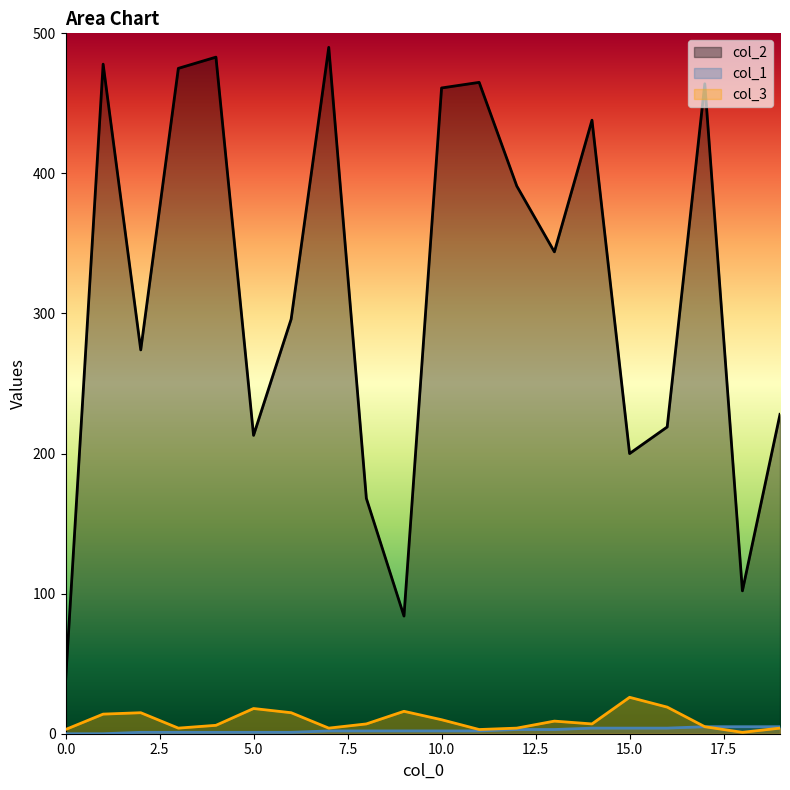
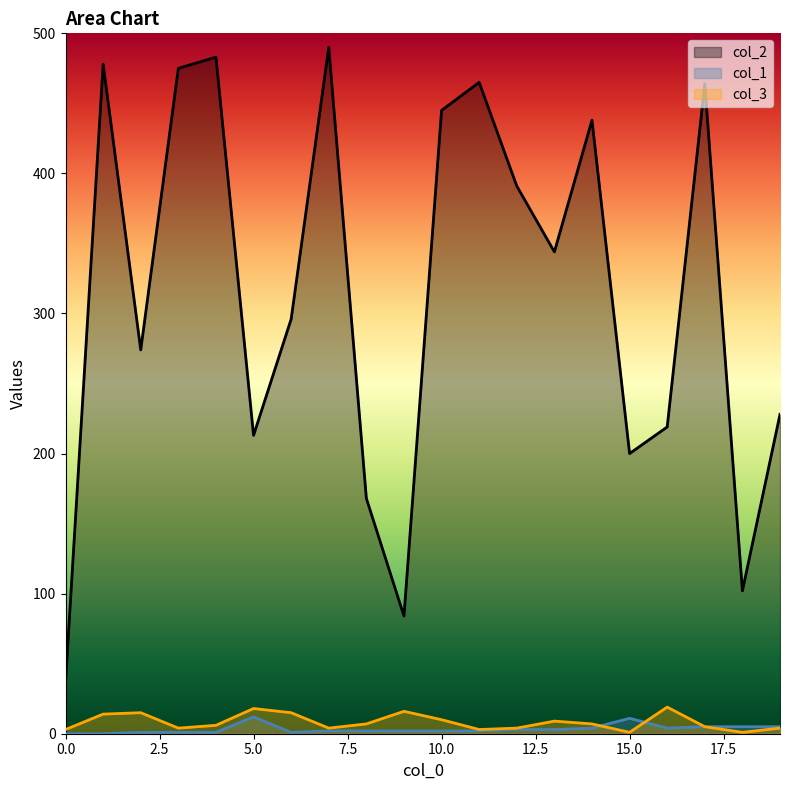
col_1, 5.0: 1 -> 12
col_2, 10.0: 461 -> 445
col_1, 15.0: 4 -> 11
col_3, 15.0: 26 -> 1
